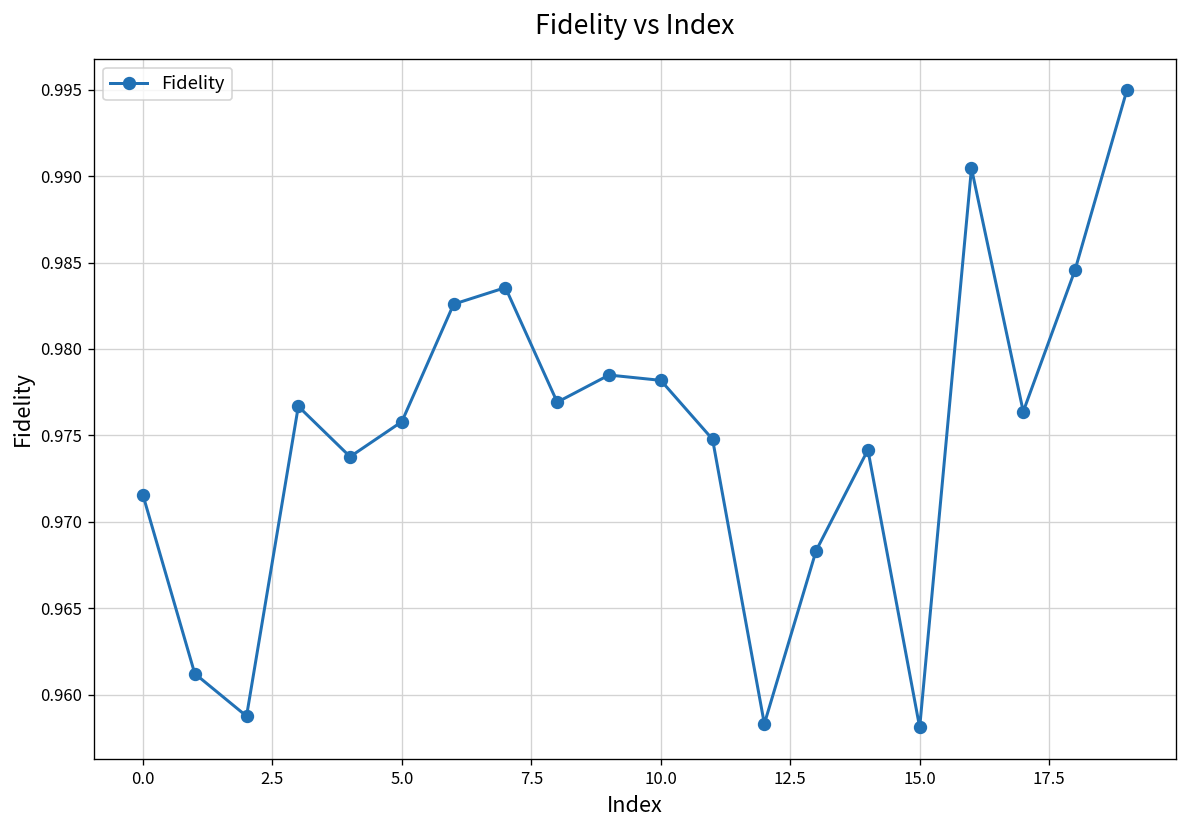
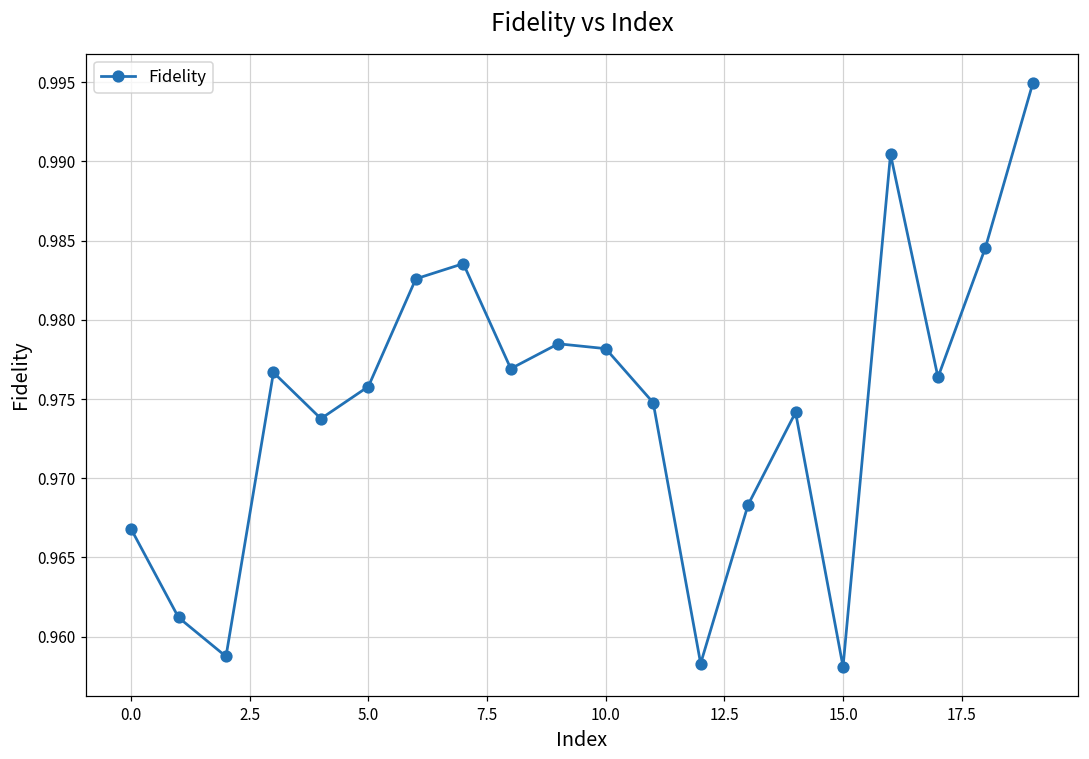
0.0: 0.9715 -> 0.9668
